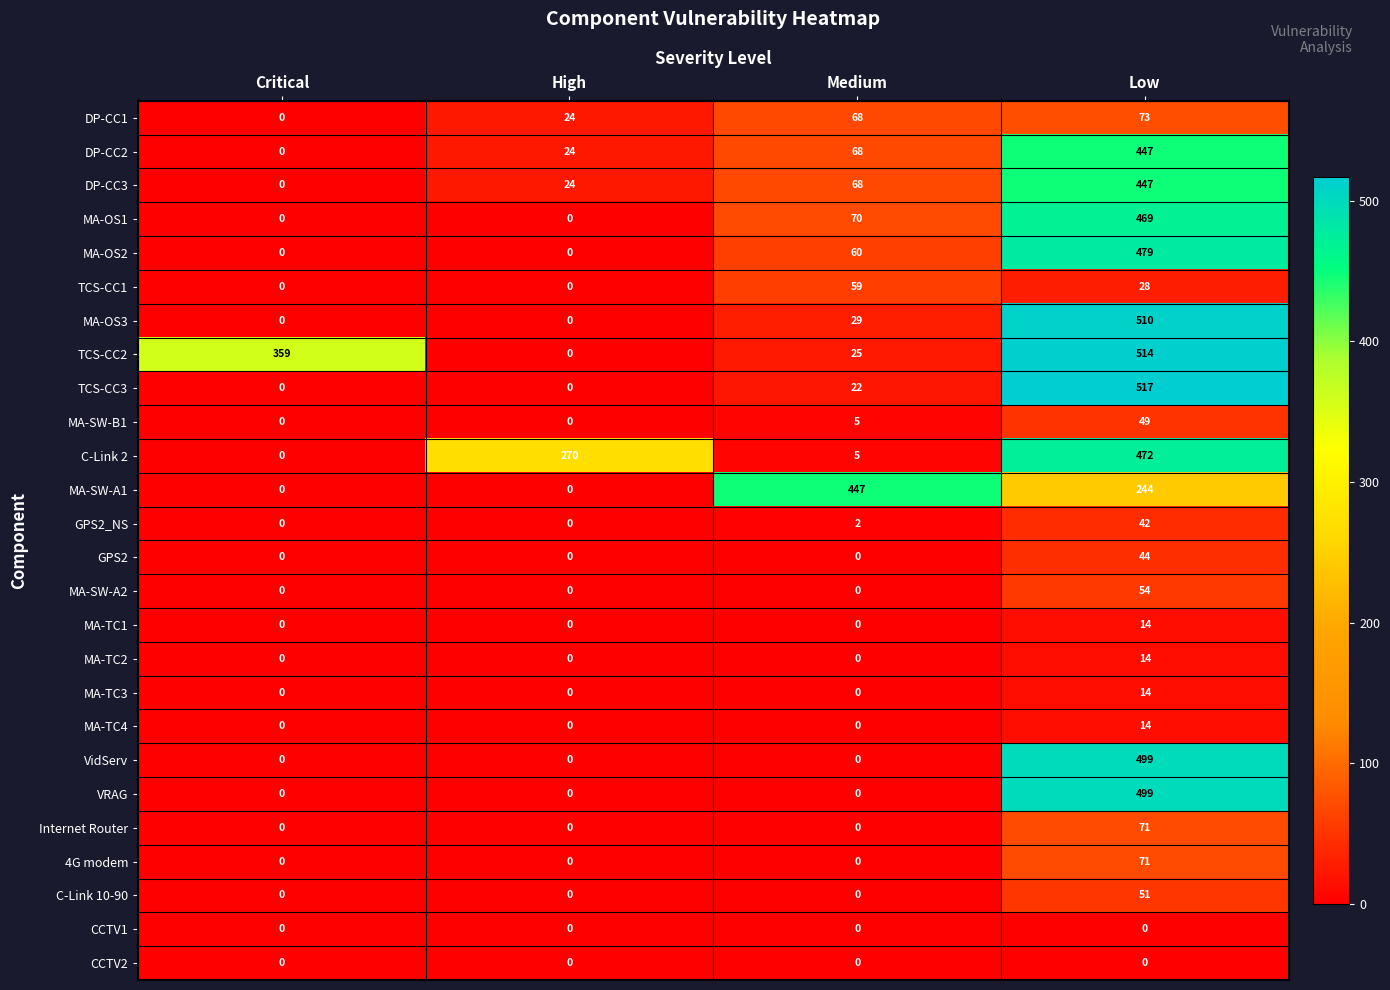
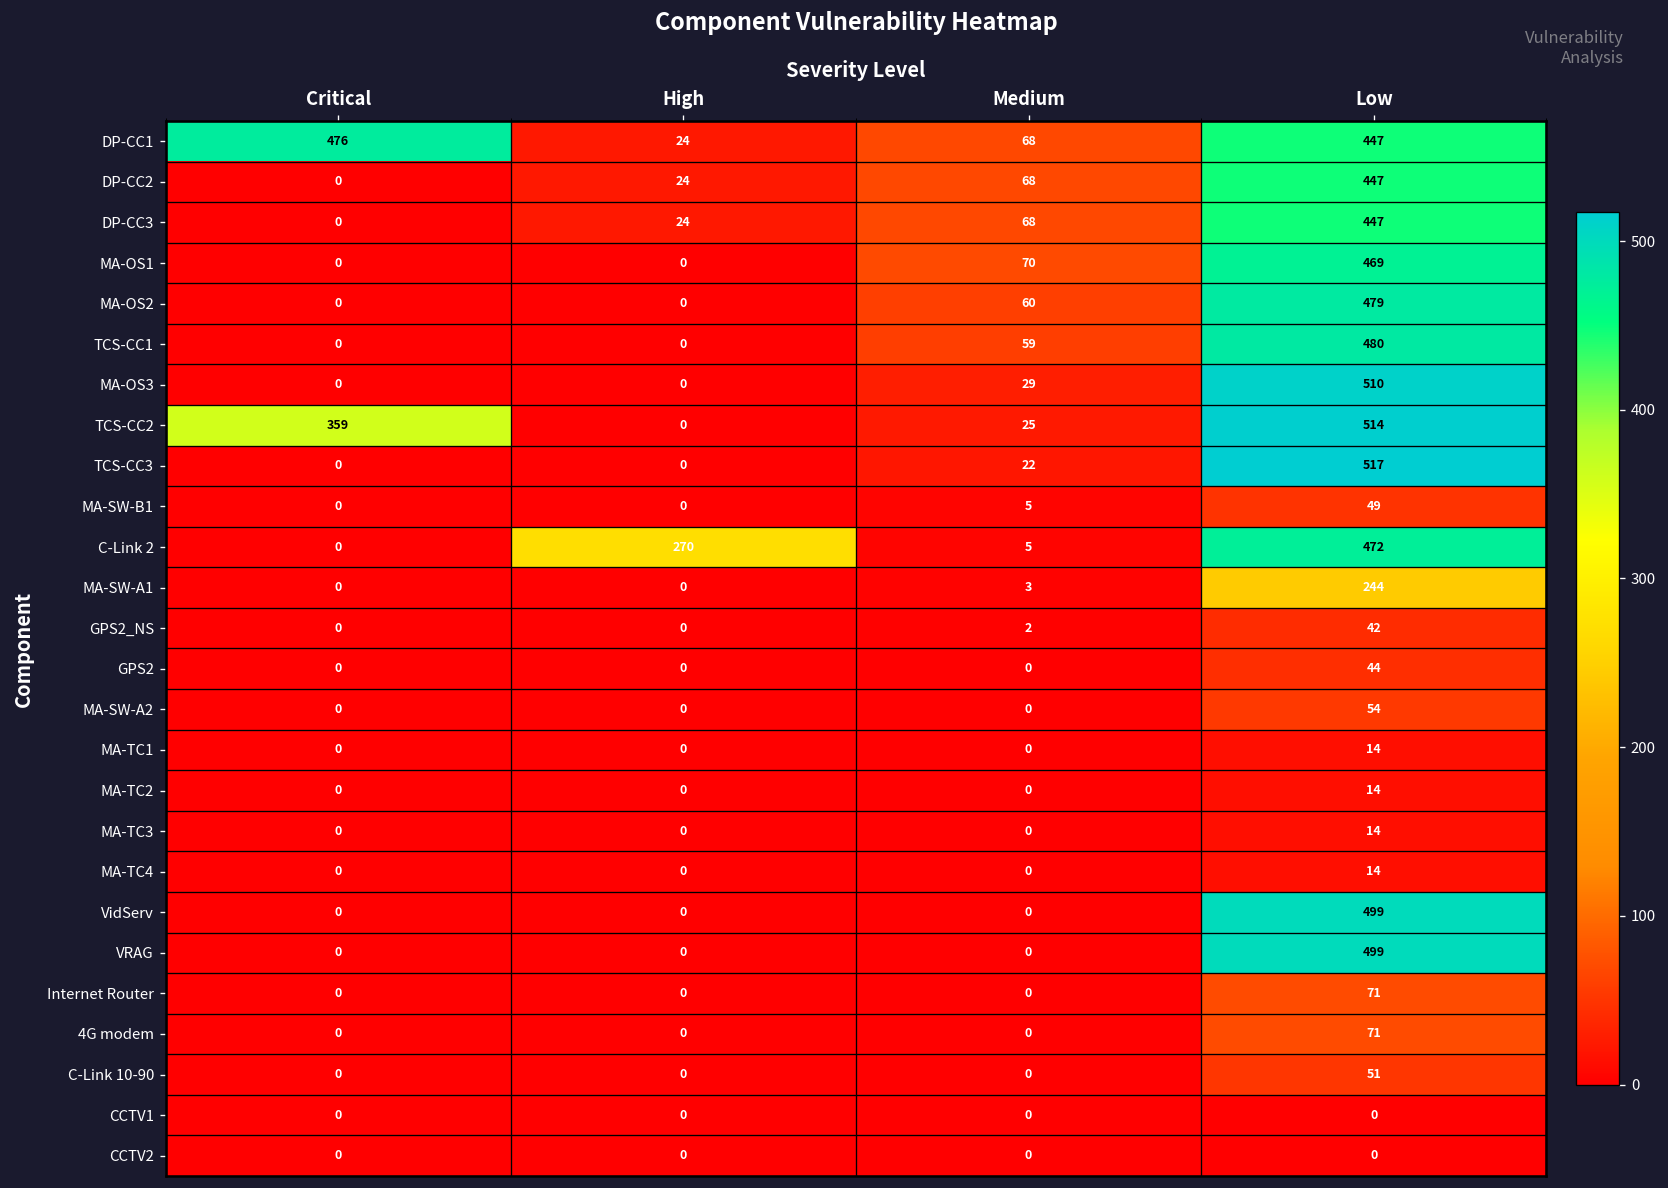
DP-CC1, Critical: 0 -> 476
DP-CC1, Low: 73 -> 447
TCS-CC1, Low: 28 -> 480
MA-SW-A1, Medium: 447 -> 3
